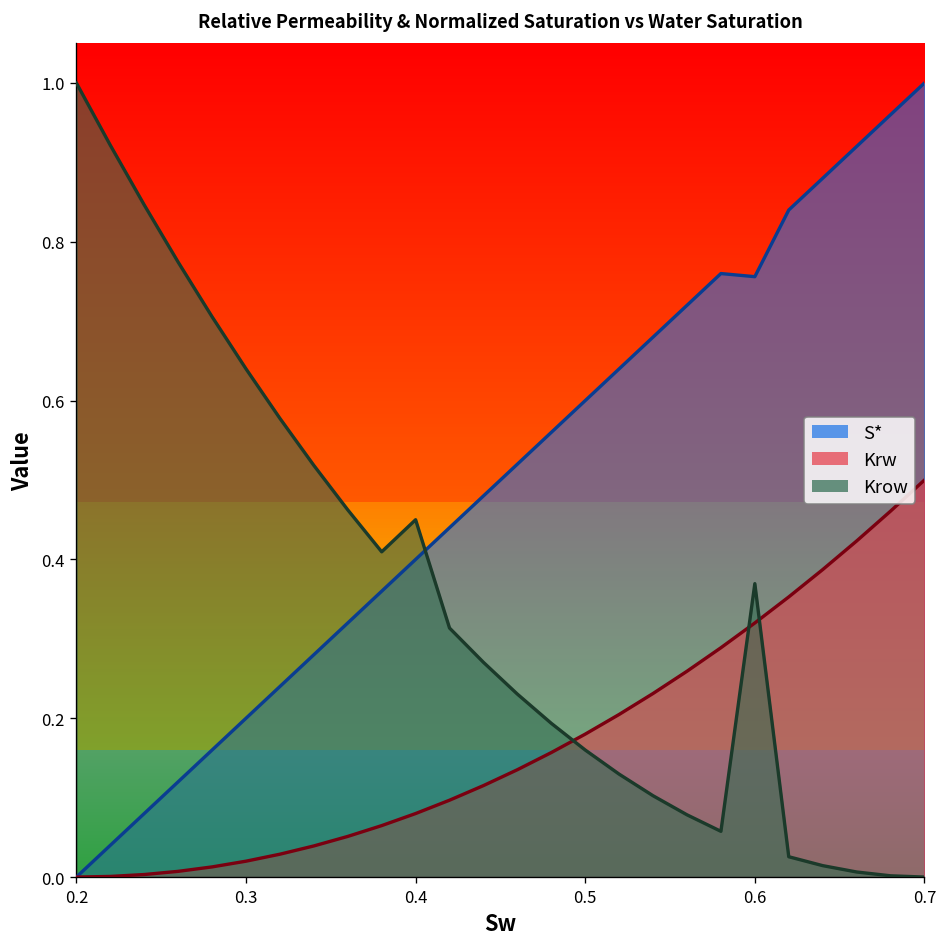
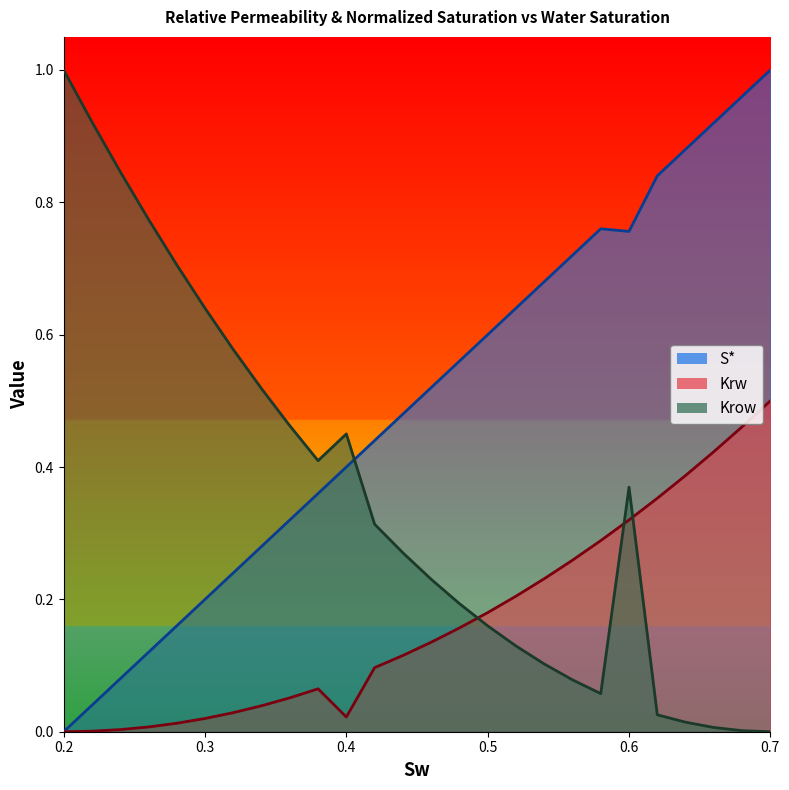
Krw, 0.4: 0.08 -> 0.02
